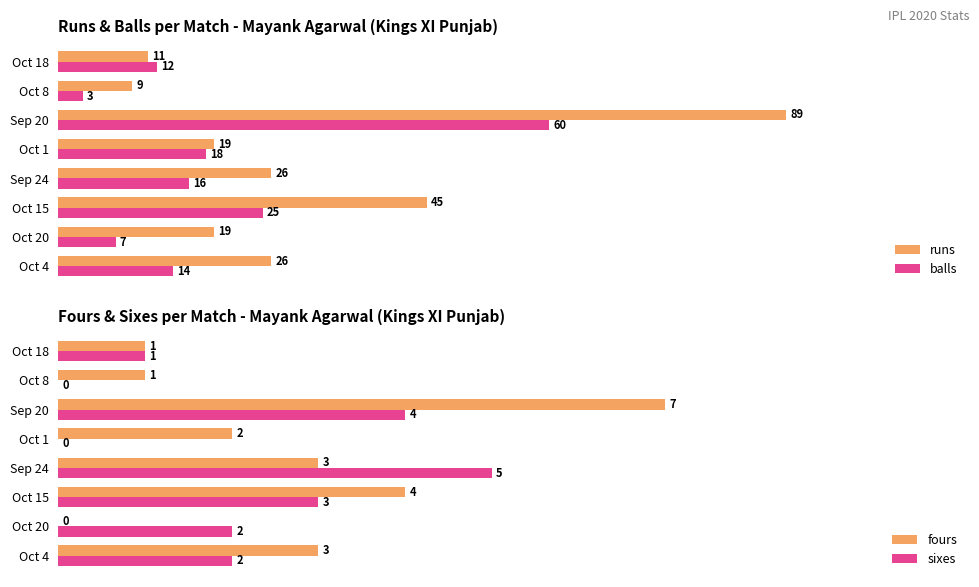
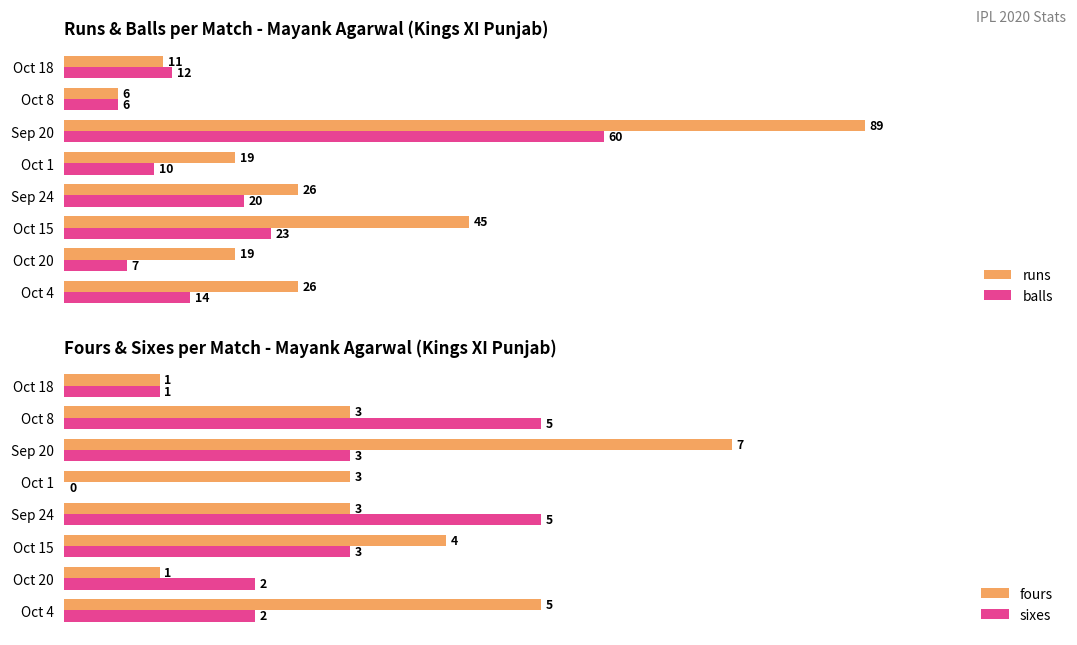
Runs & Balls per Match - Mayank Agarwal (Kings XI Punjab), runs, Oct 8: 9 -> 6
Runs & Balls per Match - Mayank Agarwal (Kings XI Punjab), balls, Oct 8: 3 -> 6
Runs & Balls per Match - Mayank Agarwal (Kings XI Punjab), balls, Oct 1: 18 -> 10
Runs & Balls per Match - Mayank Agarwal (Kings XI Punjab), balls, Sep 24: 16 -> 20
Runs & Balls per Match - Mayank Agarwal (Kings XI Punjab), balls, Oct 15: 25 -> 23
Fours & Sixes per Match - Mayank Agarwal (Kings XI Punjab), fours, Oct 8: 1 -> 3
Fours & Sixes per Match - Mayank Agarwal (Kings XI Punjab), sixes, Oct 8: 0 -> 5
Fours & Sixes per Match - Mayank Agarwal (Kings XI Punjab), sixes, Sep 20: 4 -> 3
Fours & Sixes per Match - Mayank Agarwal (Kings XI Punjab), fours, Oct 1: 2 -> 3
Fours & Sixes per Match - Mayank Agarwal (Kings XI Punjab), fours, Oct 20: 0 -> 1
Fours & Sixes per Match - Mayank Agarwal (Kings XI Punjab), fours, Oct 4: 3 -> 5
